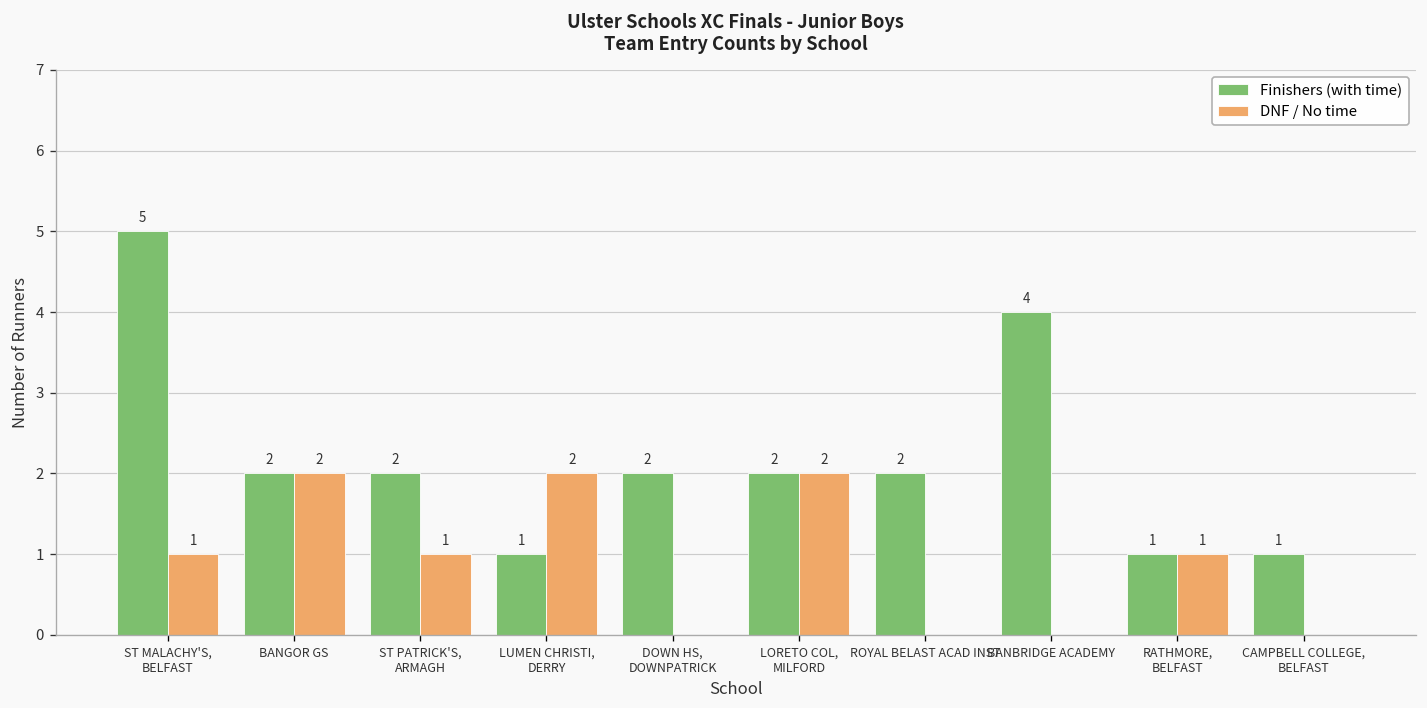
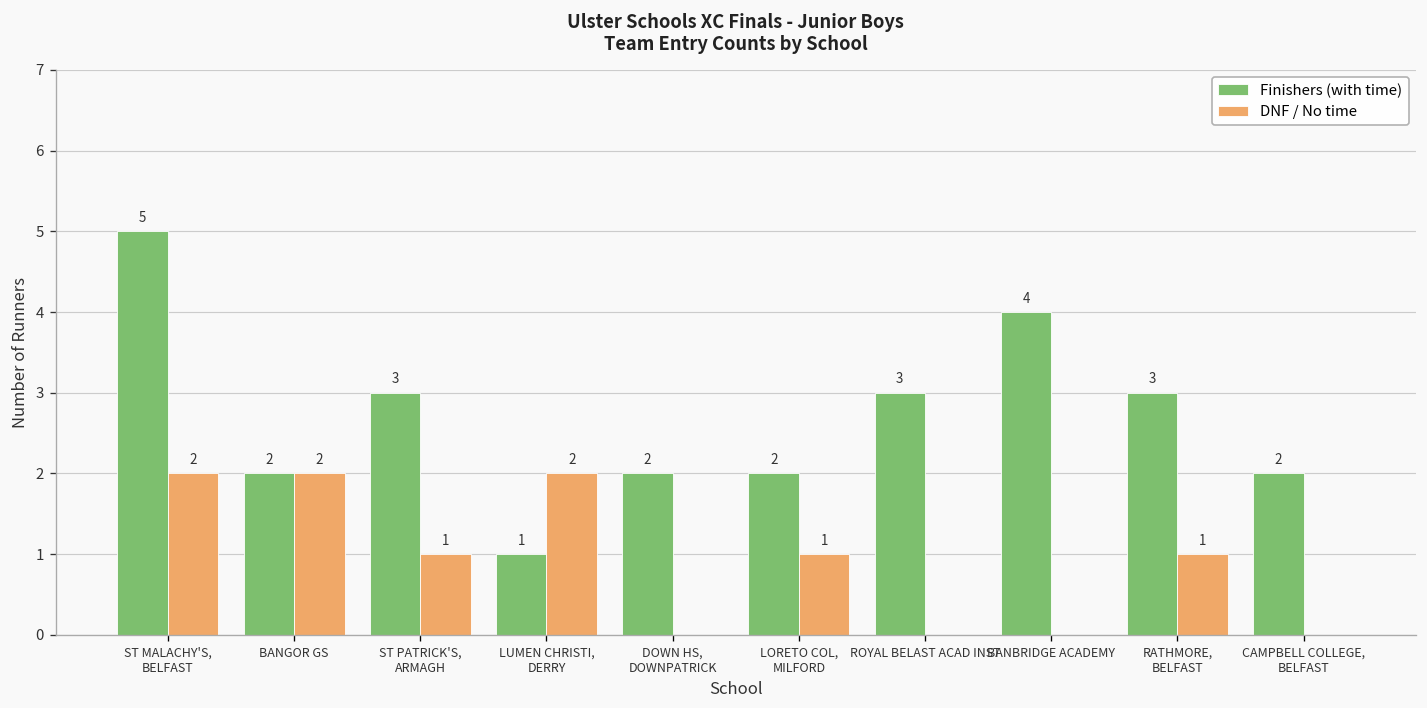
DNF / No time, ST MALACHY'S, BELFAST: 1 -> 2
Finishers (with time), ST PATRICK'S, ARMAGH: 2 -> 3
DNF / No time, LORETO COL, MILFORD: 2 -> 1
Finishers (with time), ROYAL BELAST ACAD INST: 2 -> 3
Finishers (with time), RATHMORE, BELFAST: 1 -> 3
Finishers (with time), CAMPBELL COLLEGE, BELFAST: 1 -> 2
